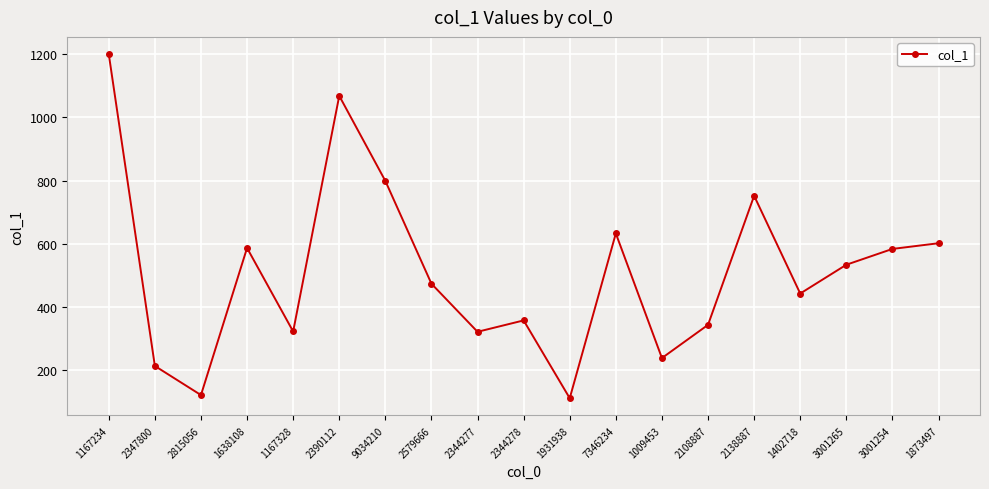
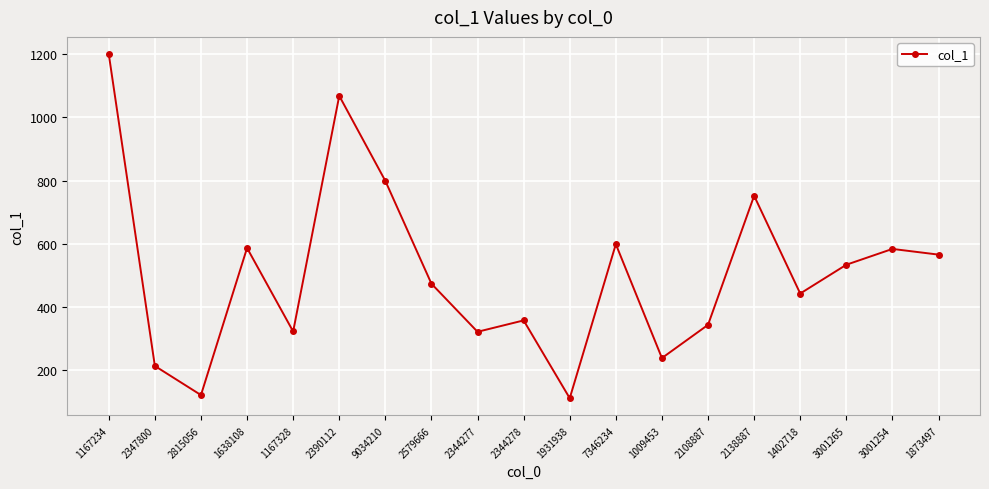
7346234: 630 -> 600
1873497: 600 -> 570
